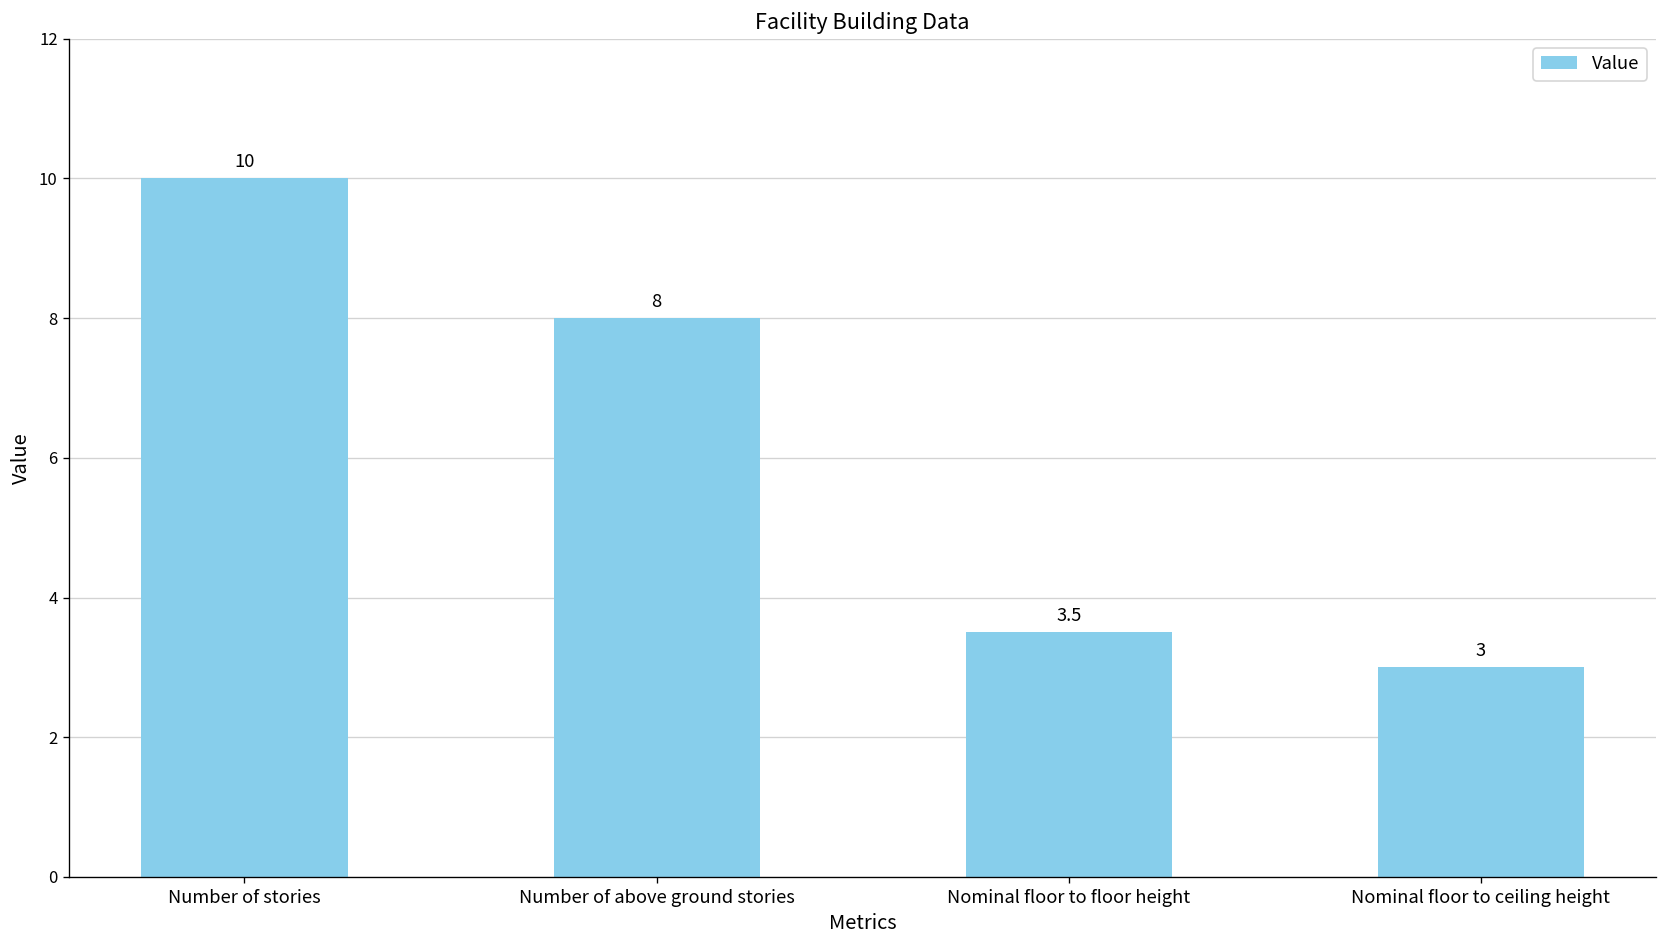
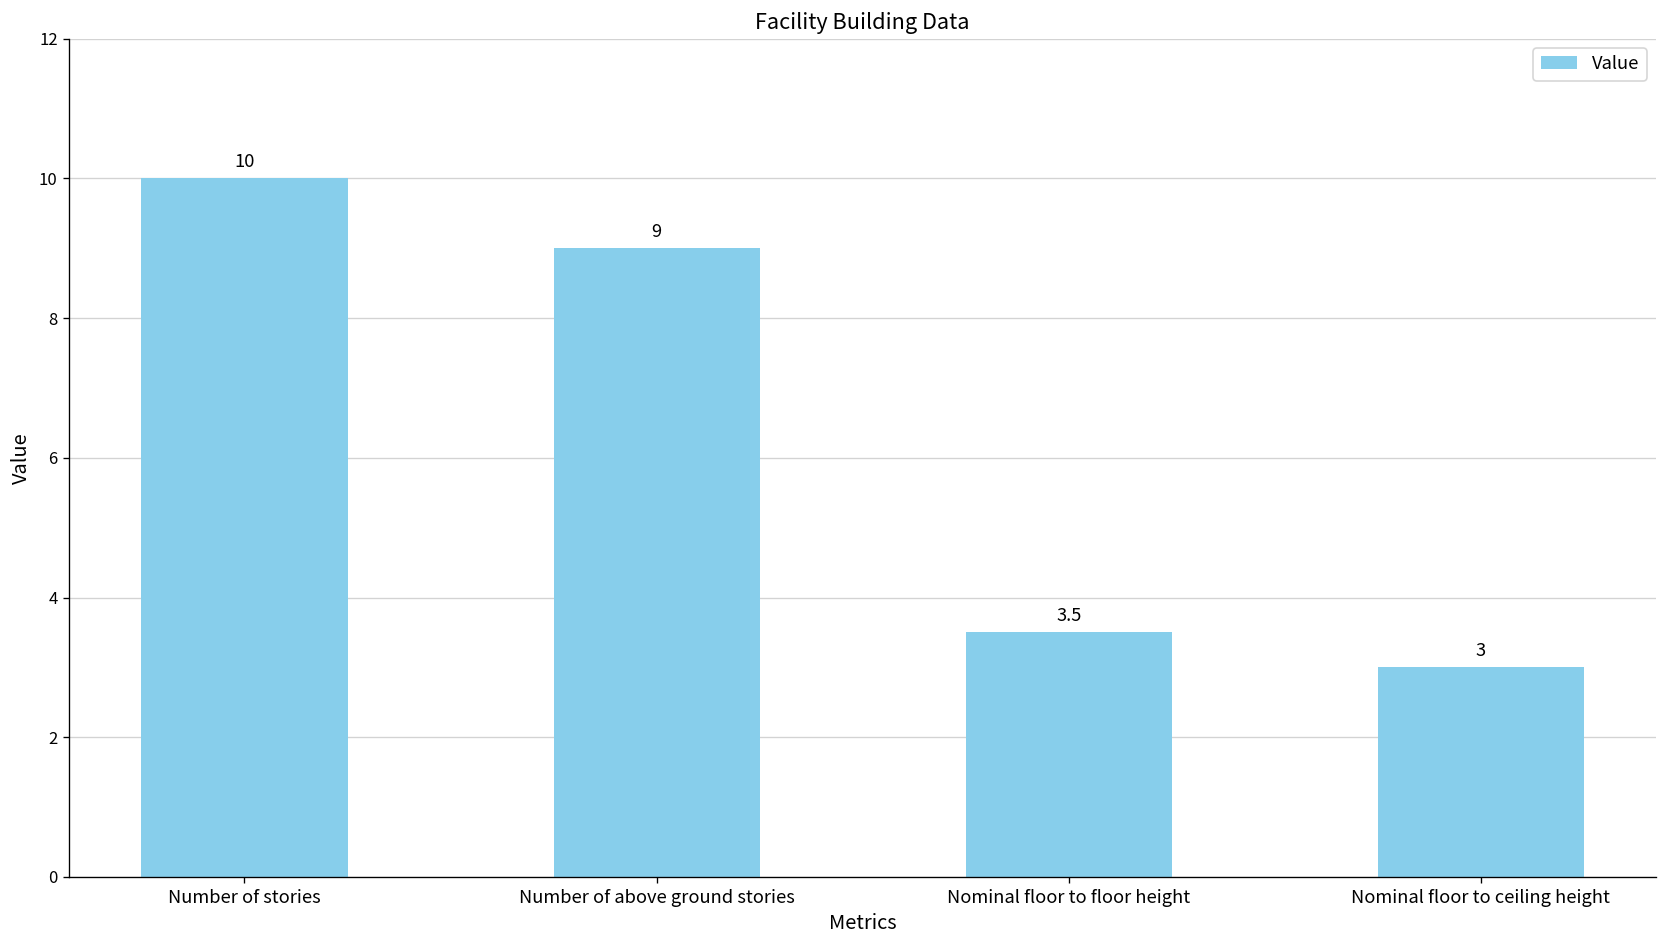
Number of above ground stories: 8 -> 9
